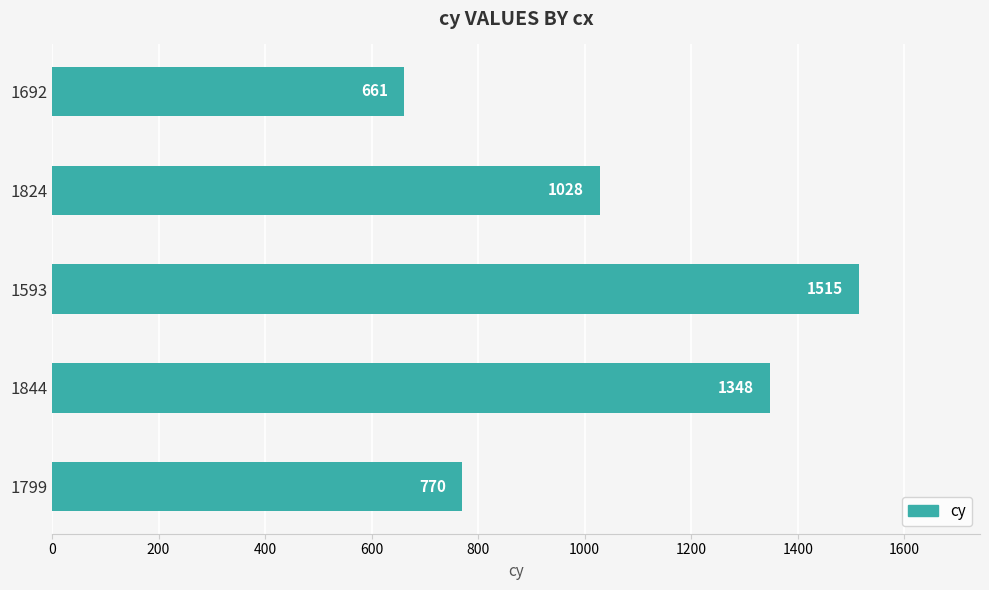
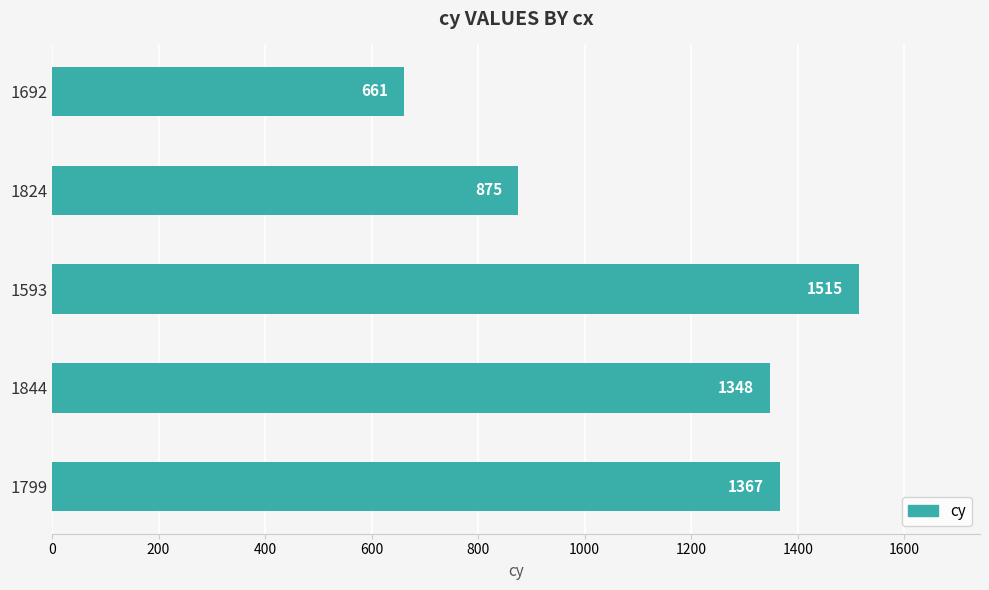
1824: 1028 -> 875
1799: 770 -> 1367
